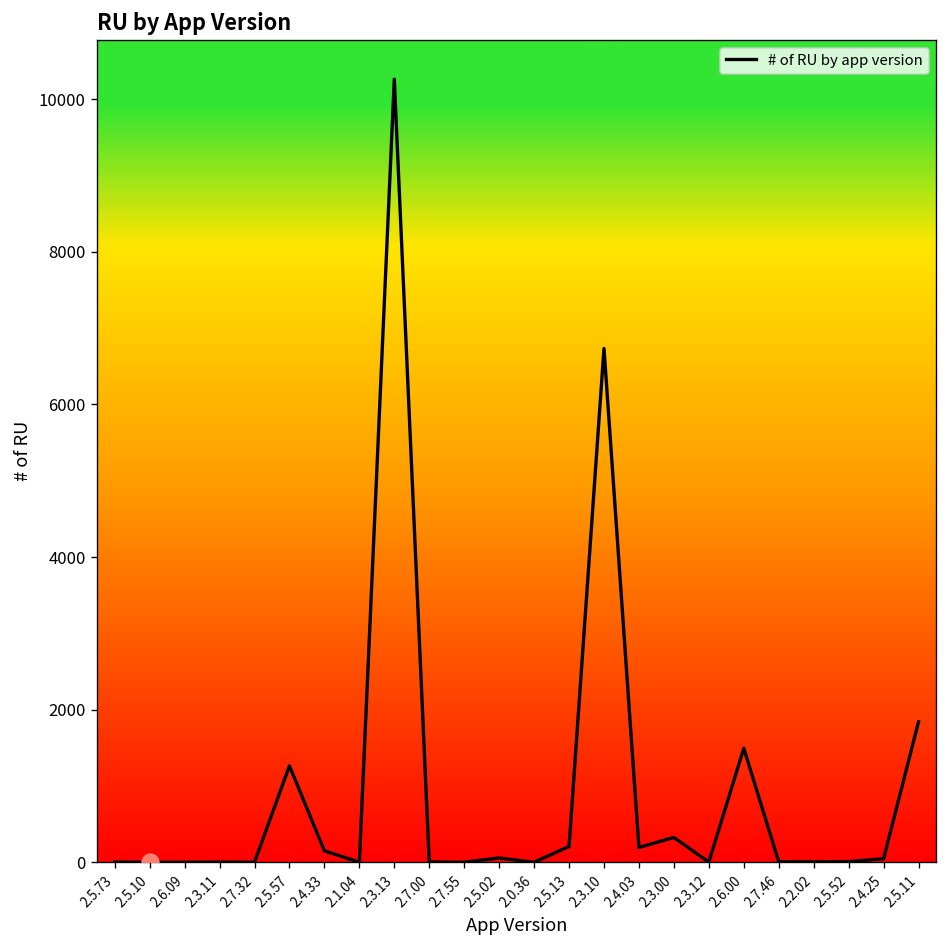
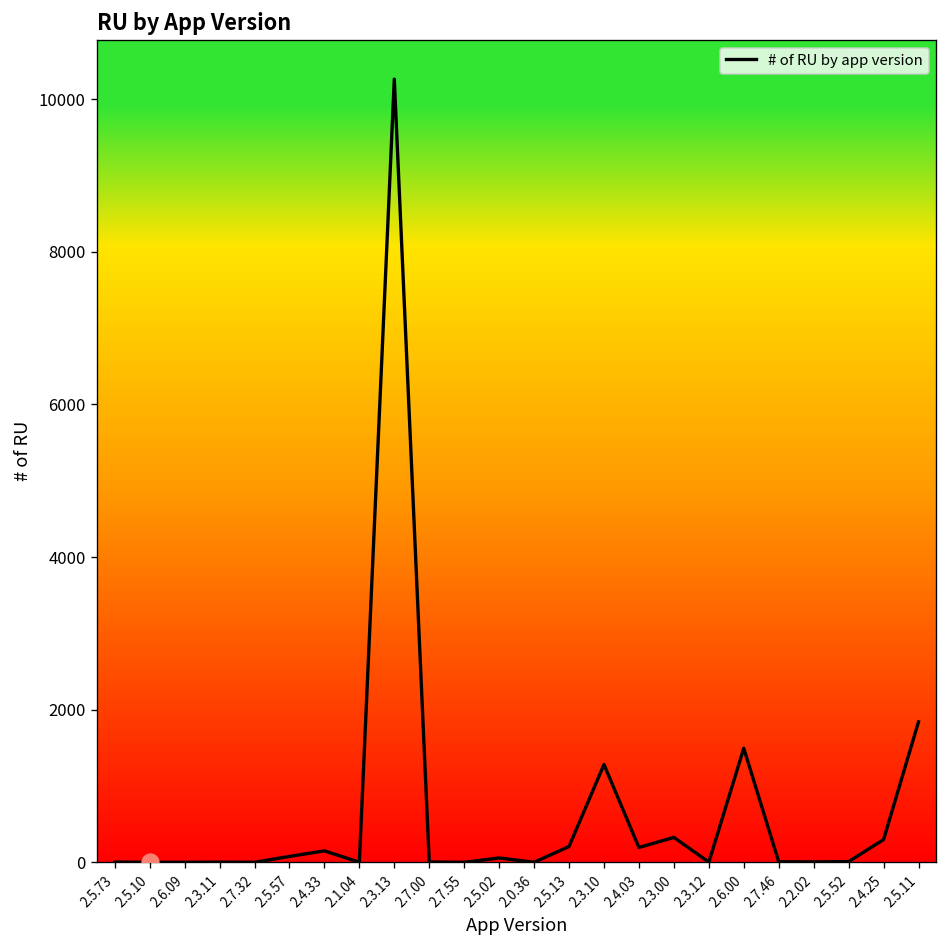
# of RU by app version, 2.5.57: 1300 -> 100
# of RU by app version, 2.3.10: 6700 -> 1300
# of RU by app version, 2.4.25: 0 -> 300
